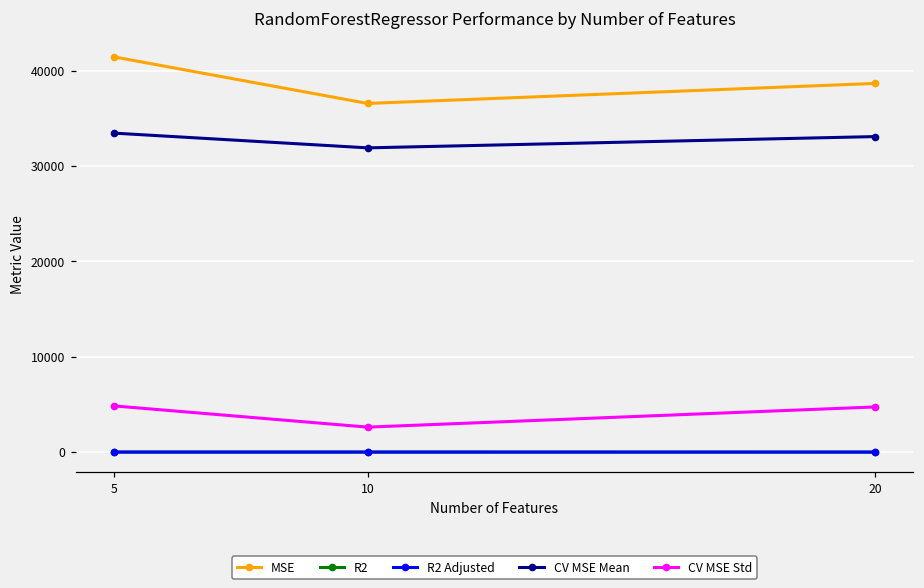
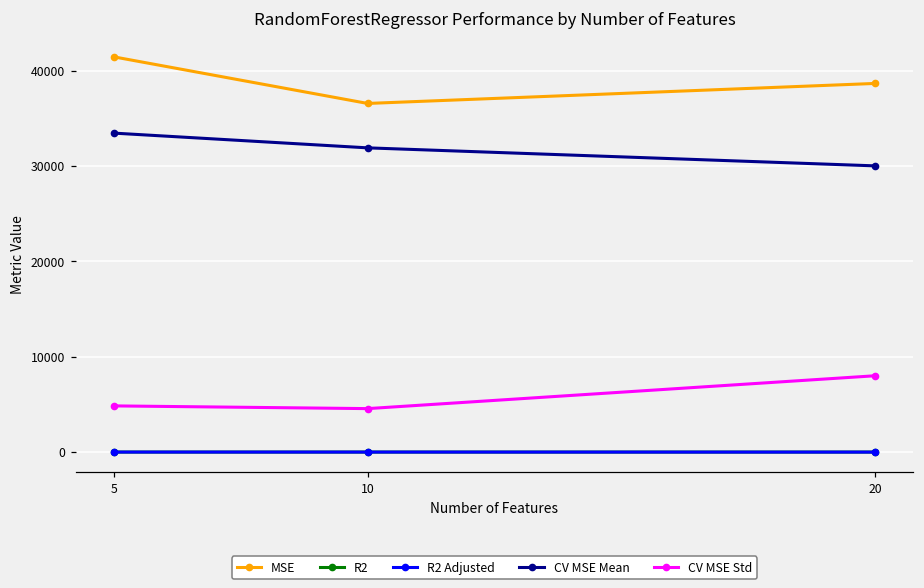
CV MSE Std, 10: 3000 -> 5000
CV MSE Mean, 20: 33000 -> 30000
CV MSE Std, 20: 5000 -> 8000
